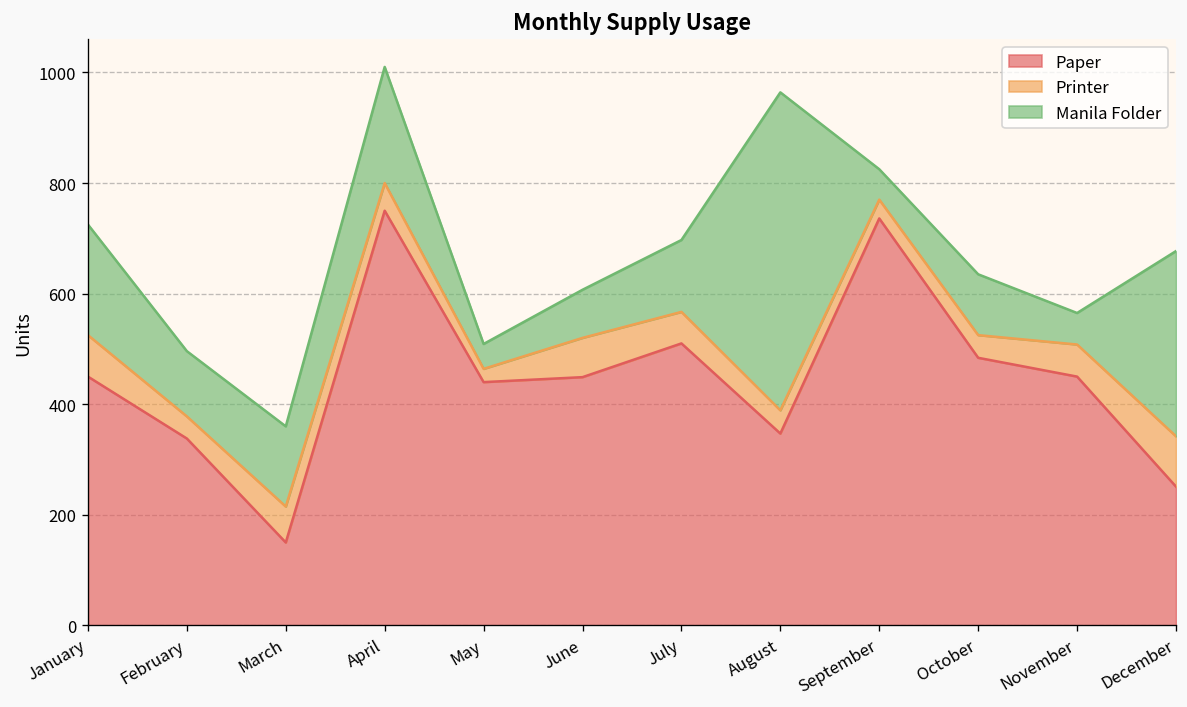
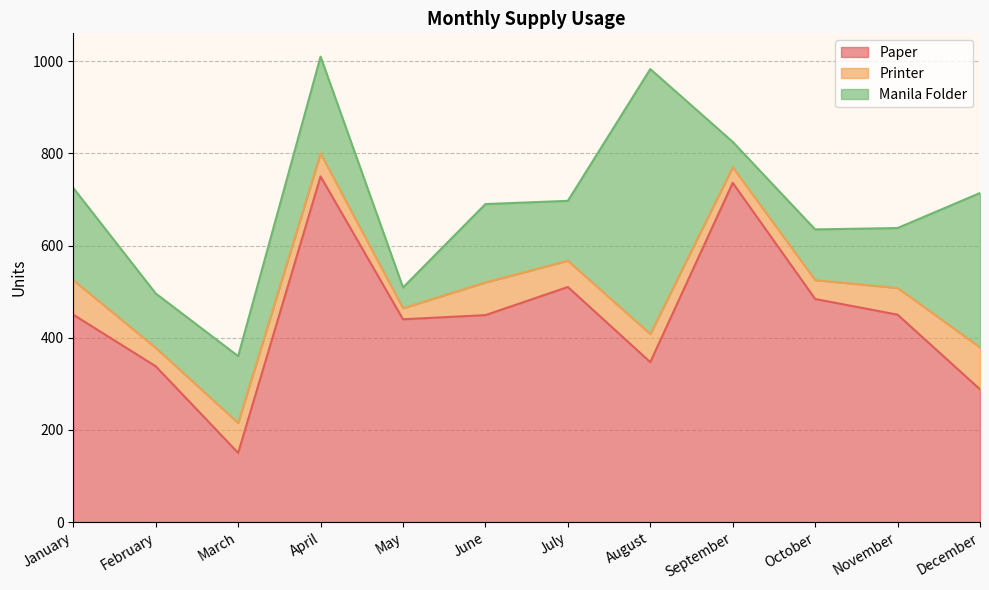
Manila Folder, June: 90 -> 170
Printer, August: 40 -> 60
Manila Folder, November: 60 -> 130
Paper, December: 250 -> 290
